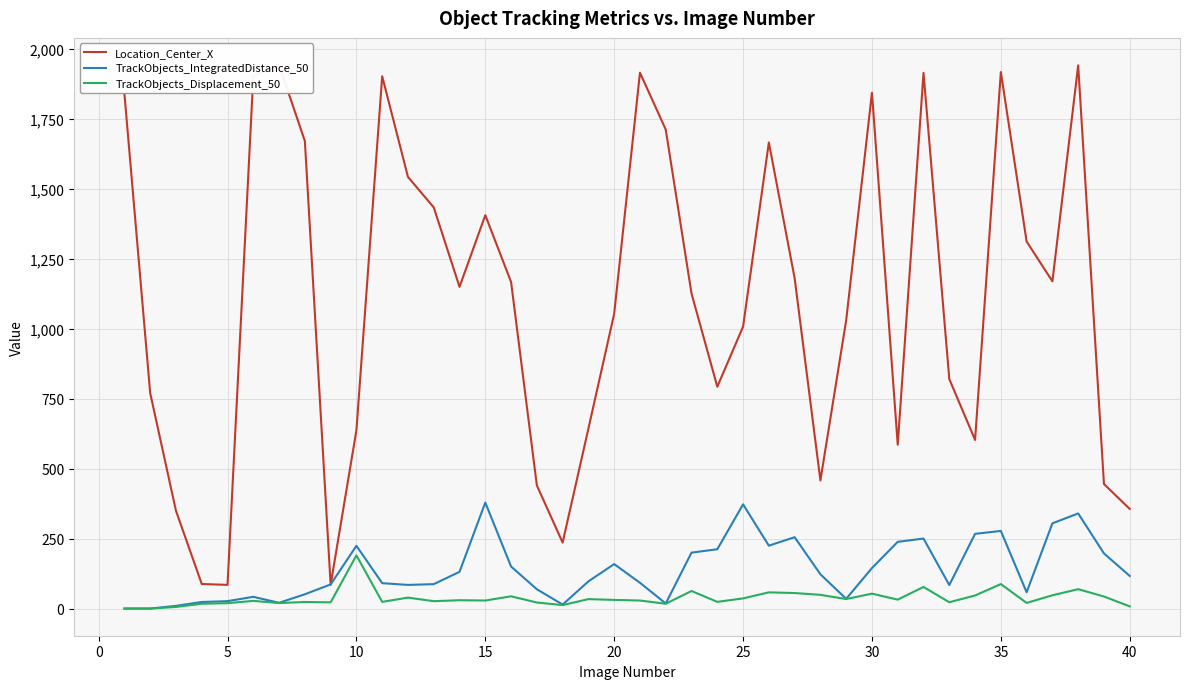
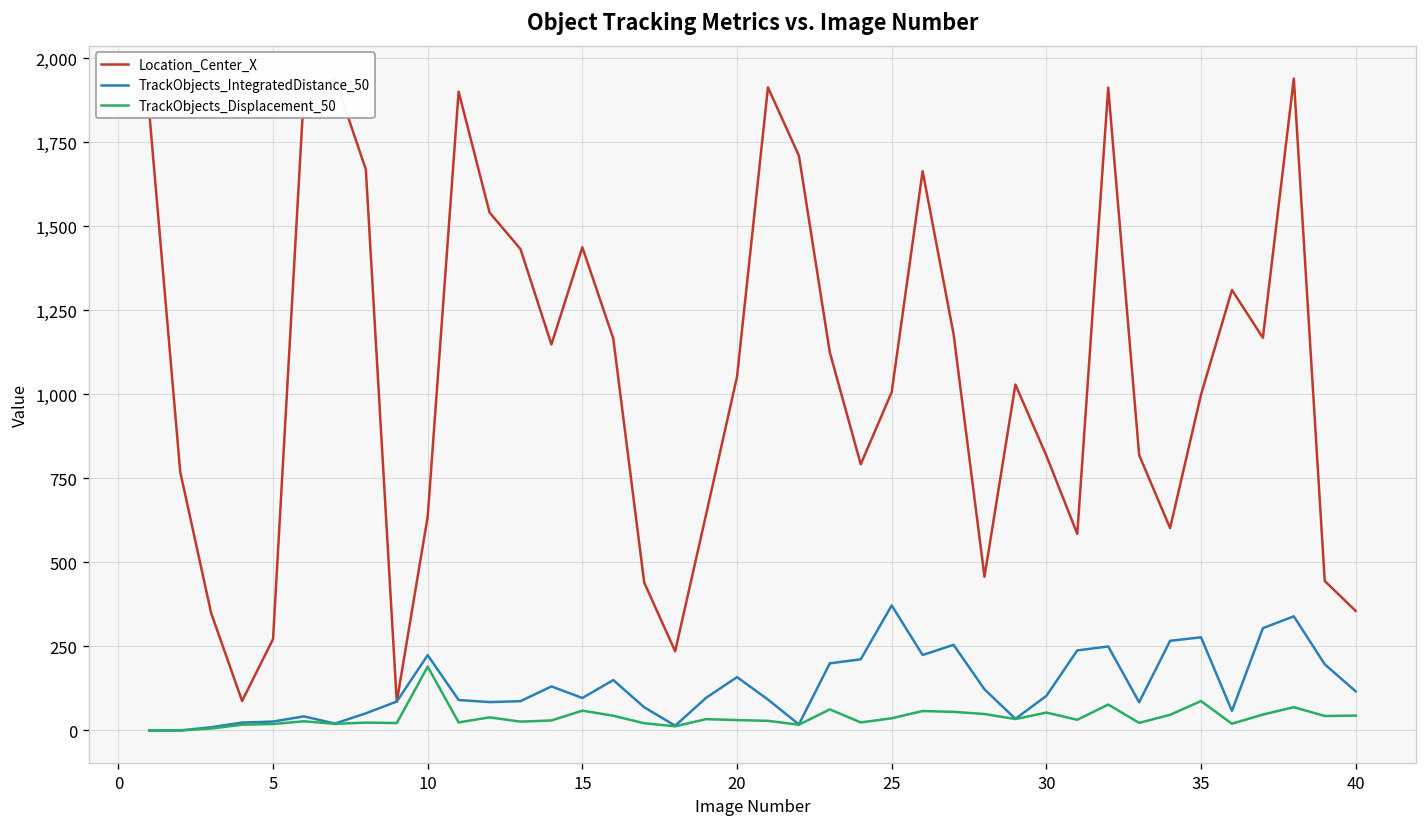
Location_Center_X, 5: 80 -> 270
Location_Center_X, 15: 1,400 -> 1,440
TrackObjects_IntegratedDistance_50, 15: 380 -> 100
TrackObjects_Displacement_50, 15: 30 -> 60
Location_Center_X, 30: 1,840 -> 820
TrackObjects_IntegratedDistance_50, 30: 140 -> 100
Location_Center_X, 35: 1,920 -> 1,000
TrackObjects_Displacement_50, 40: 10 -> 40
